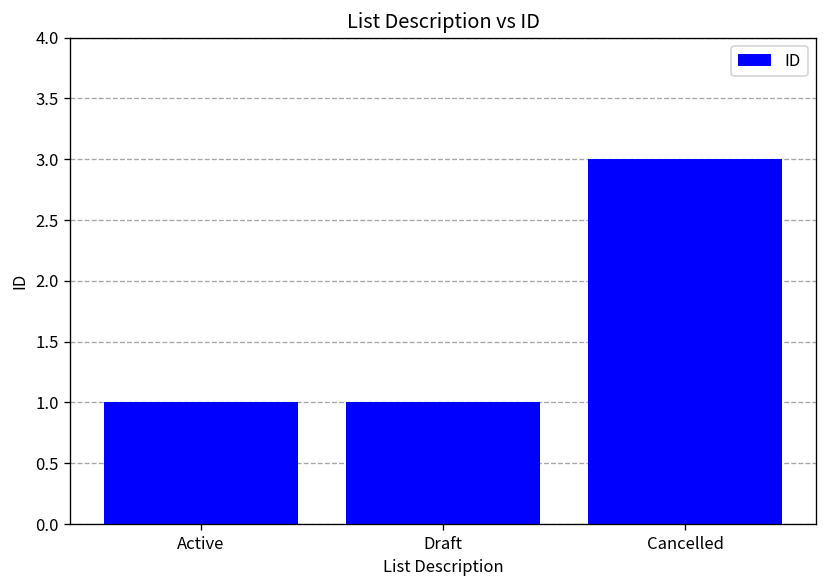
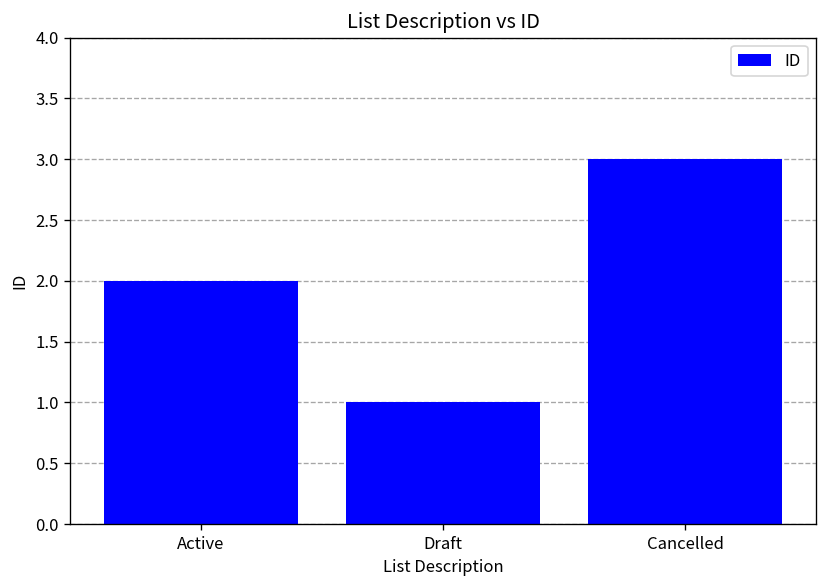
Active: 1 -> 2
